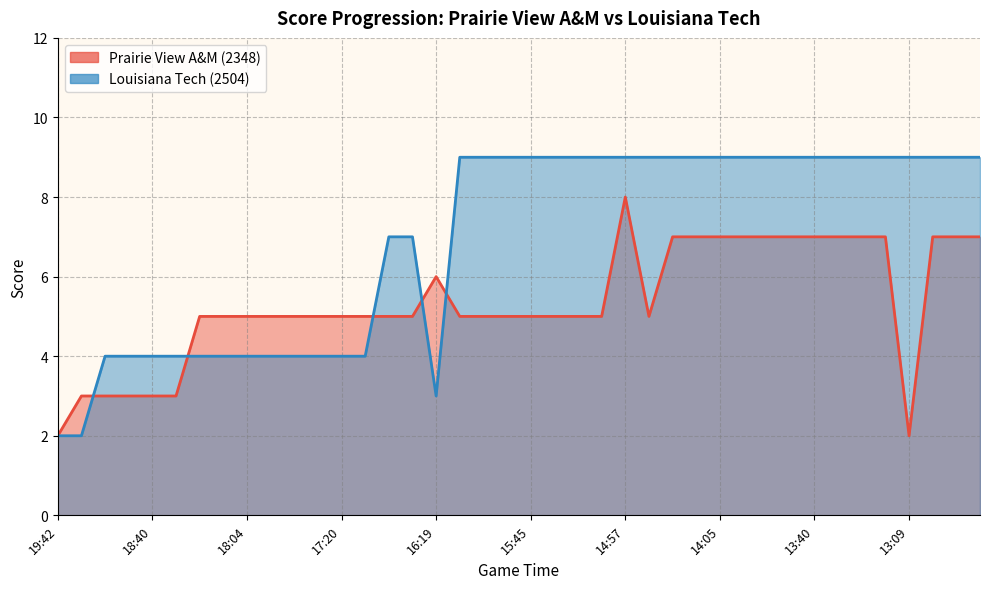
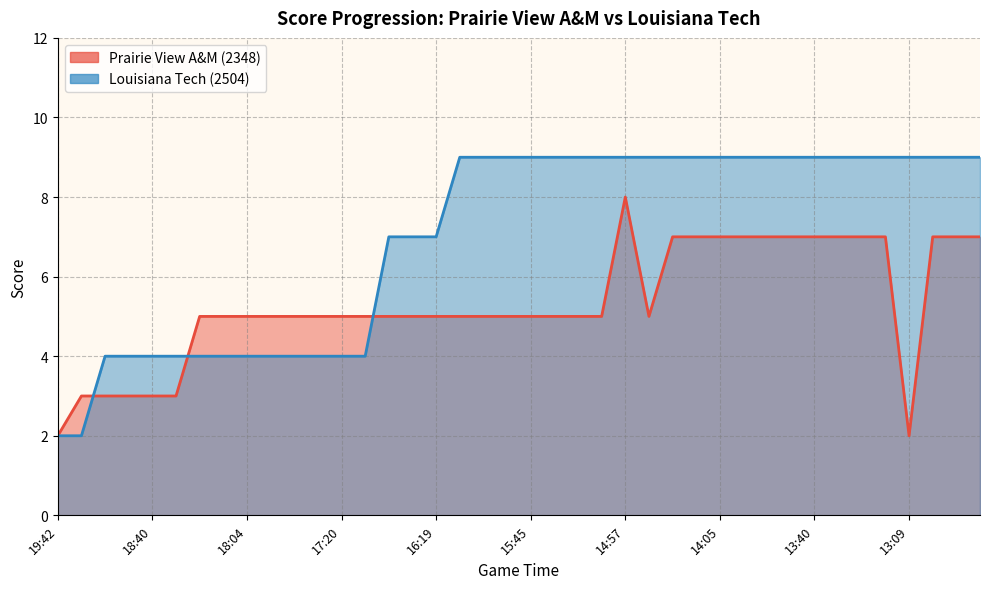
Prairie View A&M (2348), 16:19: 6 -> 5
Louisiana Tech (2504), 16:19: 3 -> 7
